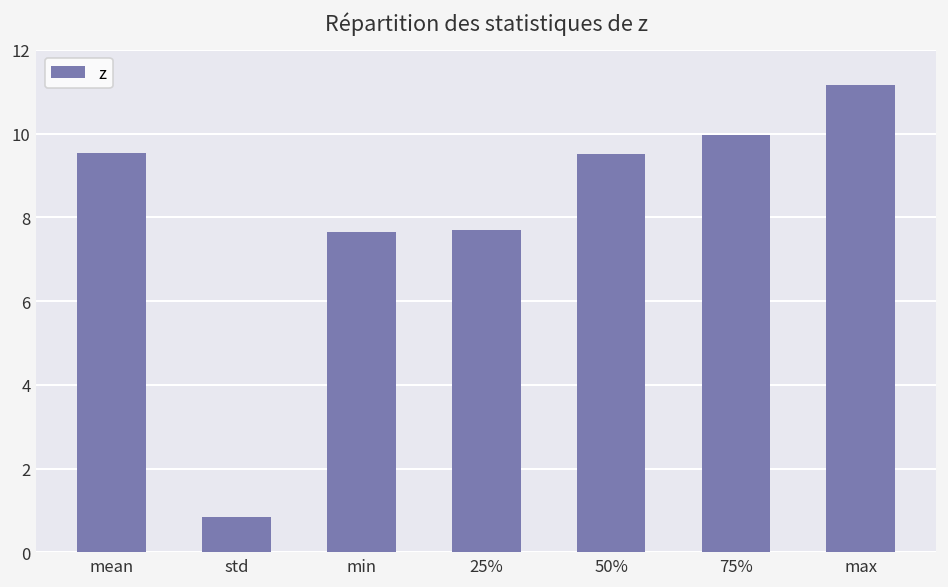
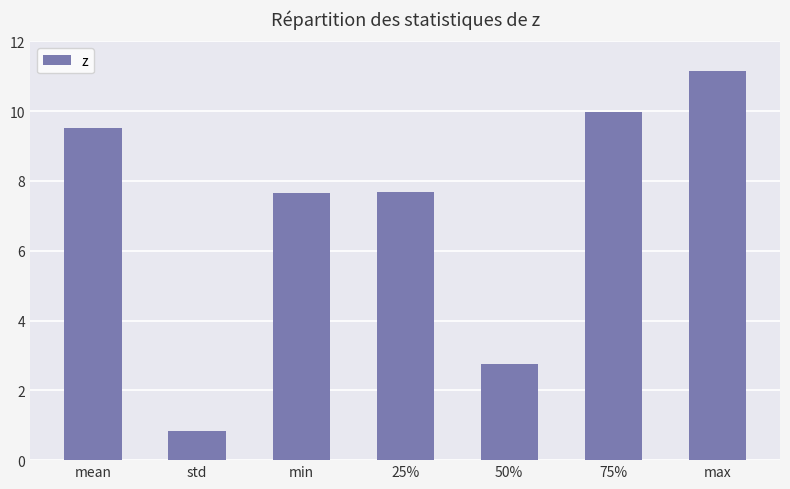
50%: 9.5 -> 2.8
